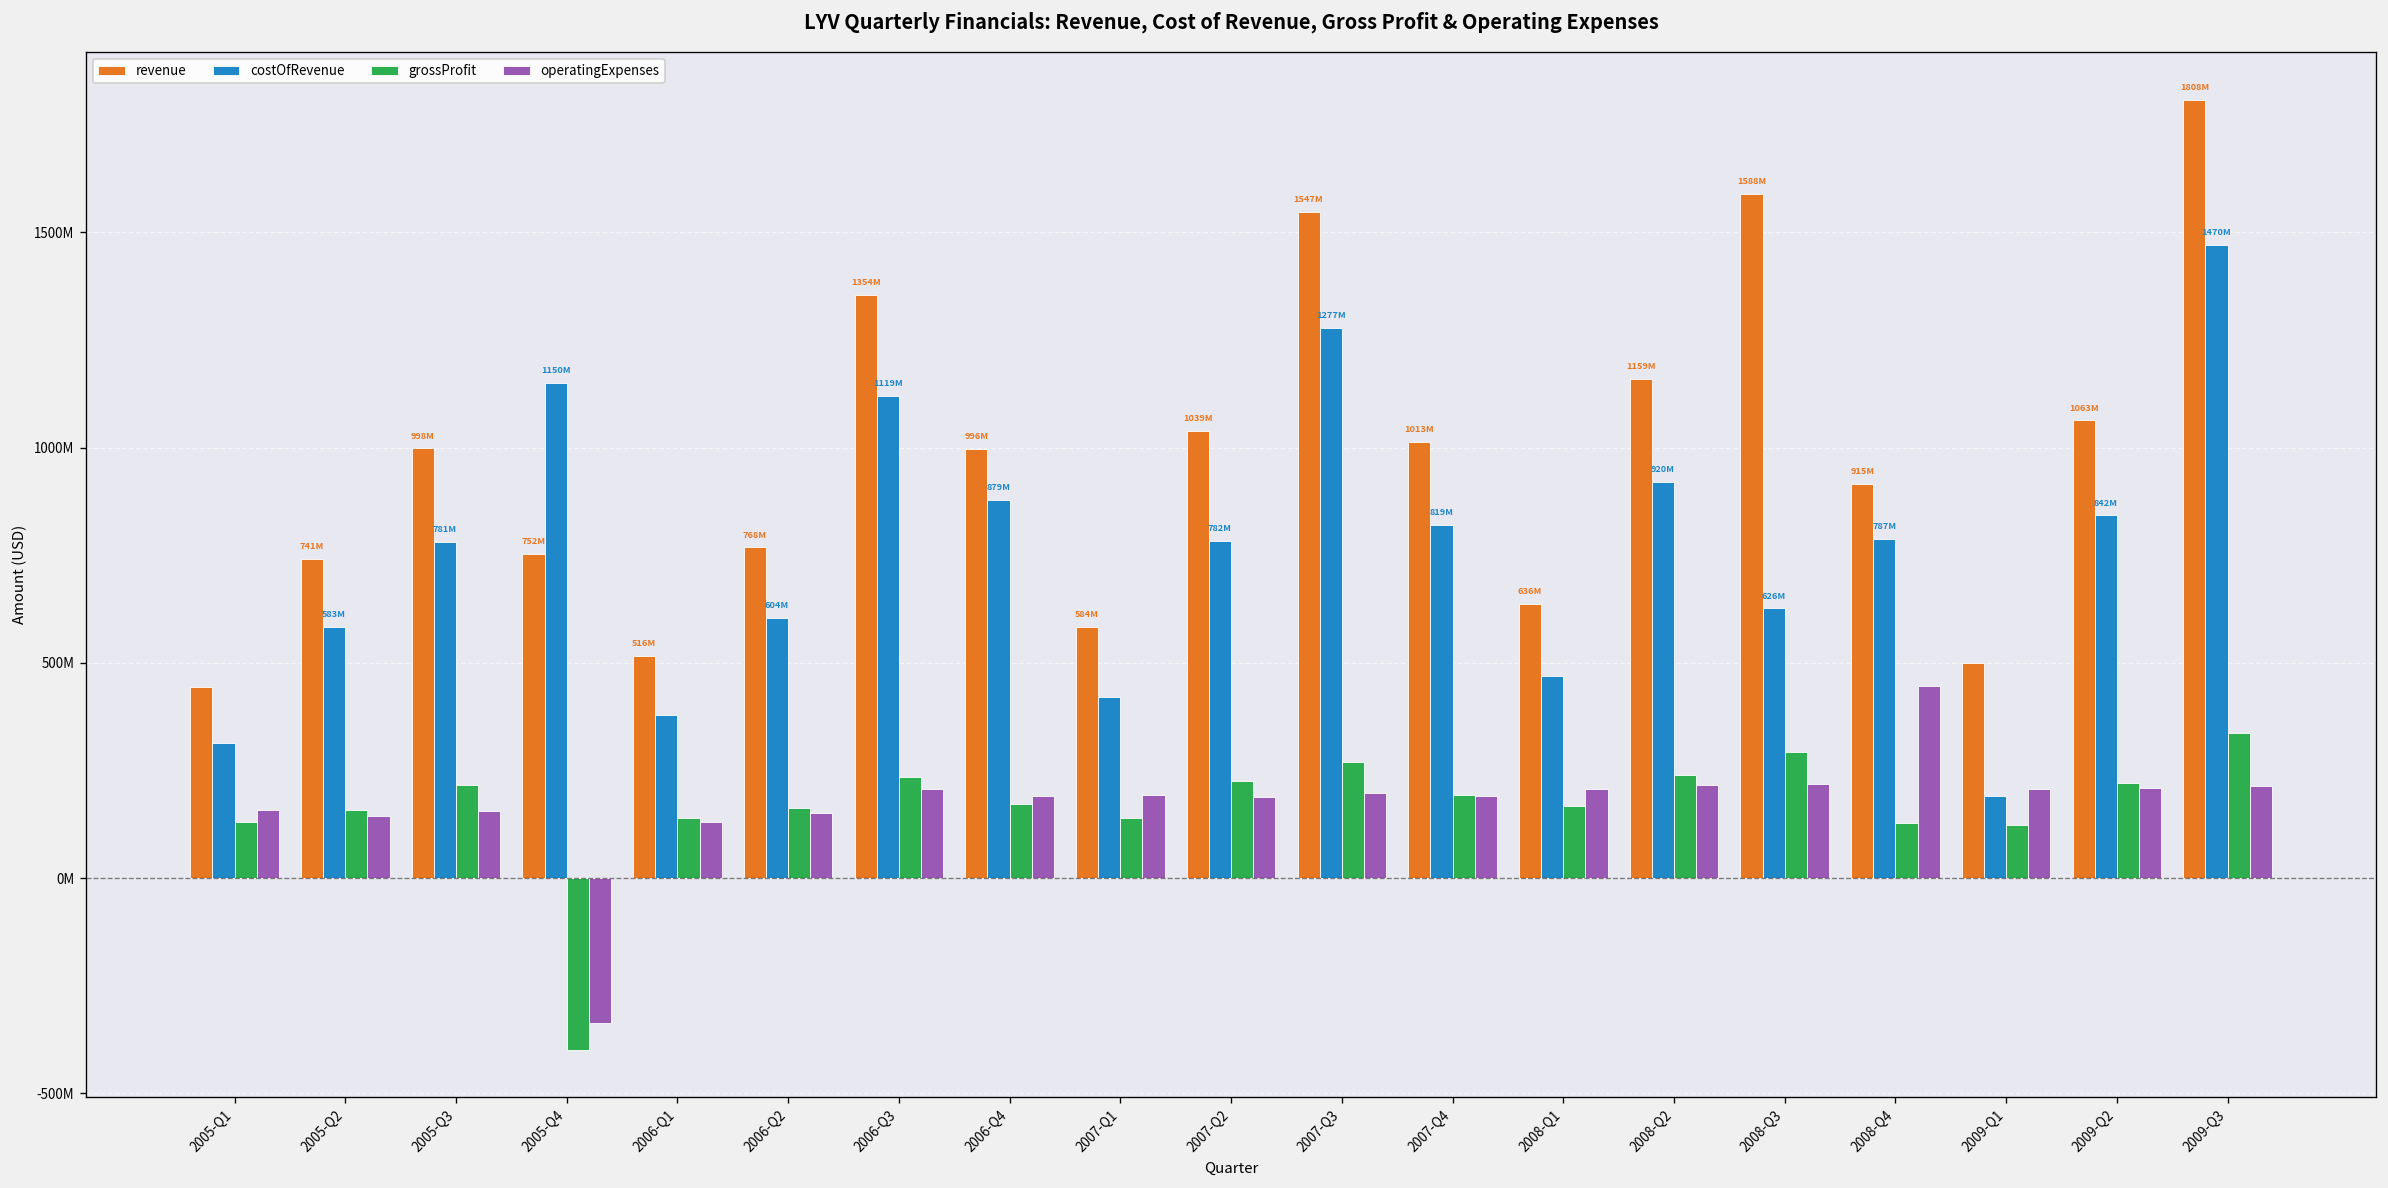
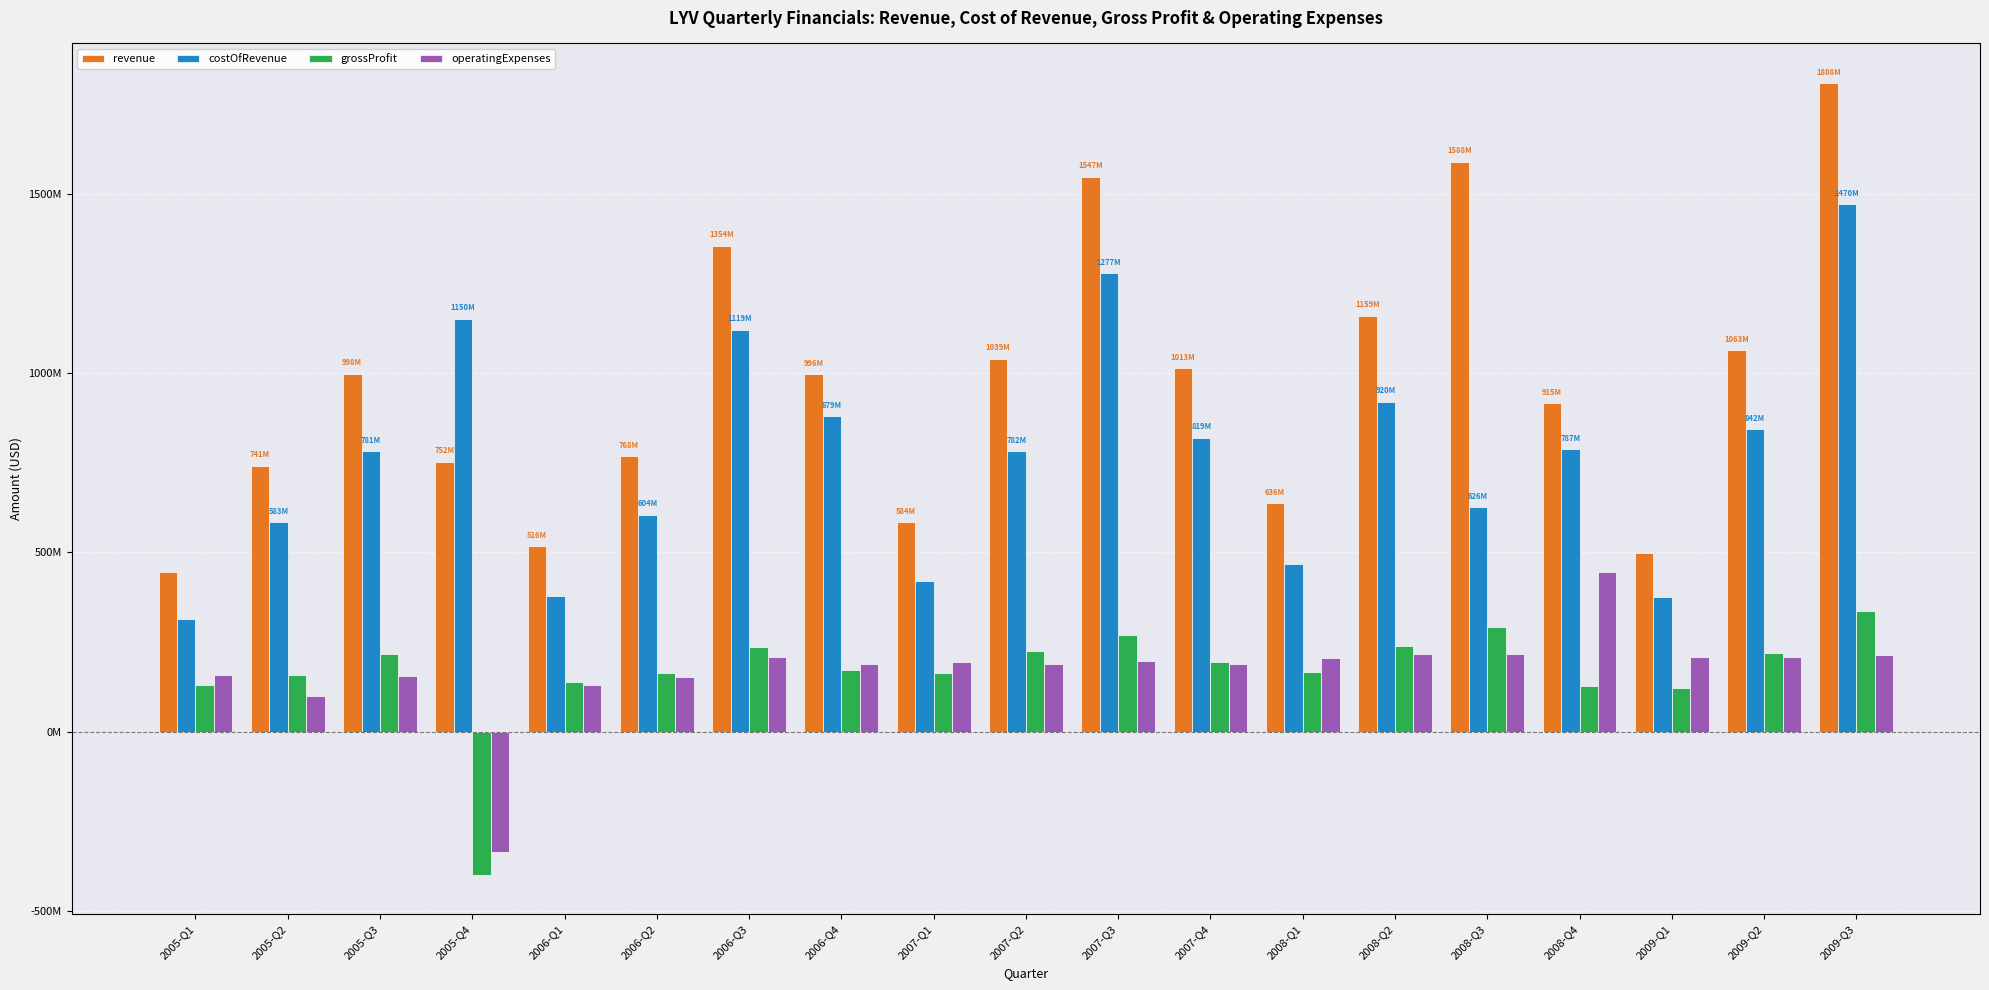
operatingExpenses, 2005-Q2: 140000000 -> 100000000
grossProfit, 2007-Q1: 140000000 -> 160000000
costOfRevenue, 2009-Q1: 190000000 -> 380000000
